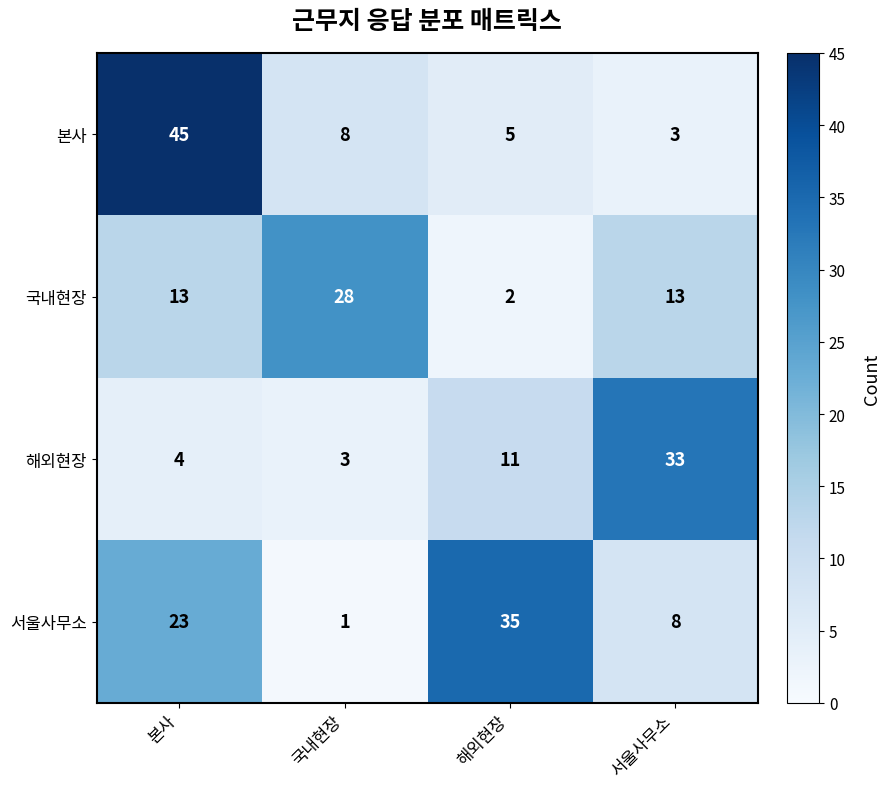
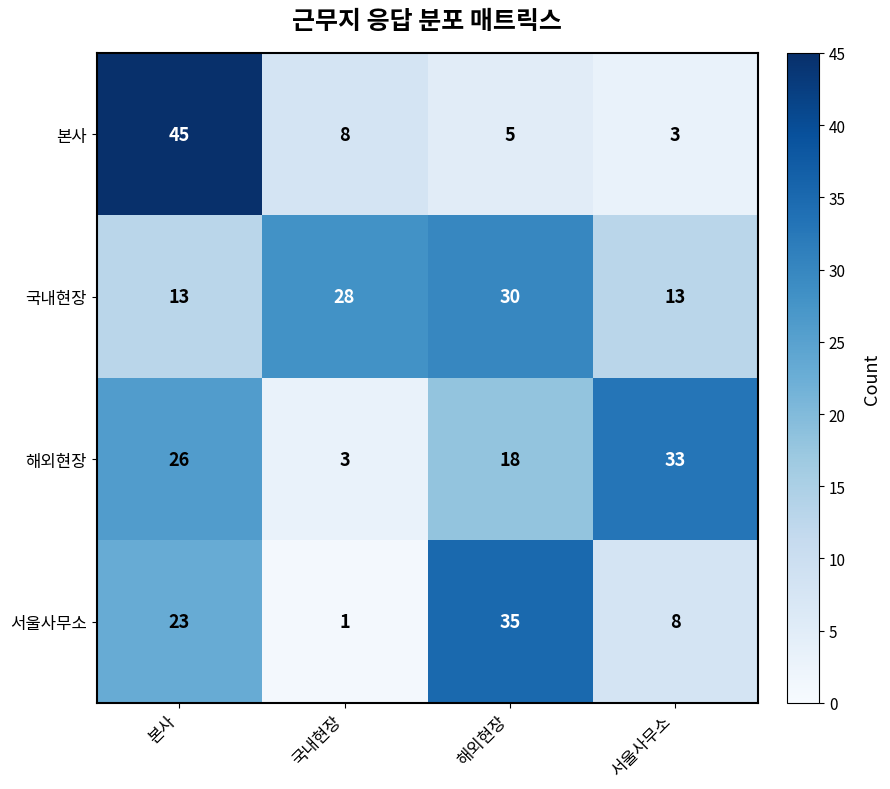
국내현장, 해외현장: 2 -> 30
해외현장, 본사: 4 -> 26
해외현장, 해외현장: 11 -> 18
